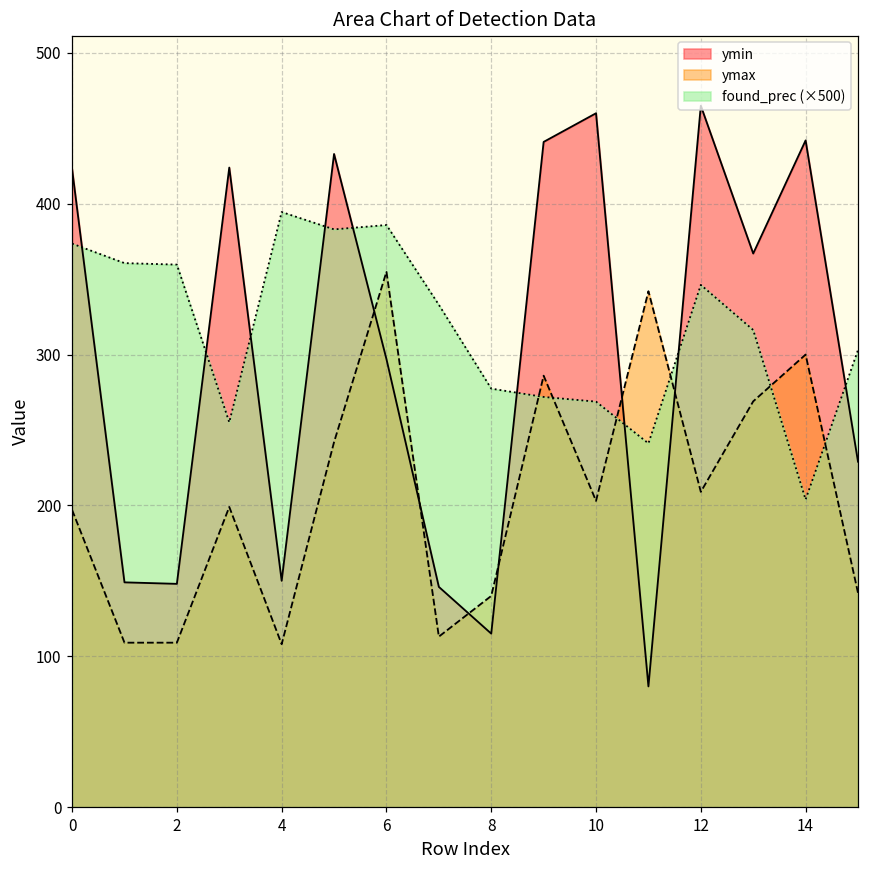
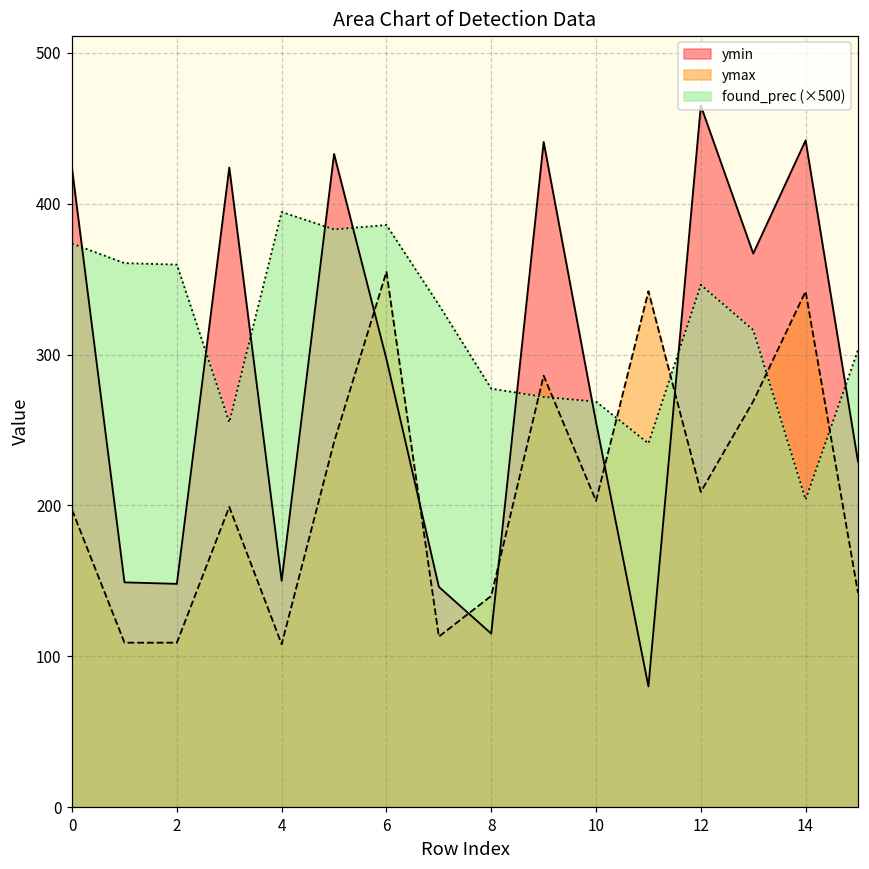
ymin, 10: 460 -> 255
ymax, 14: 300 -> 342
